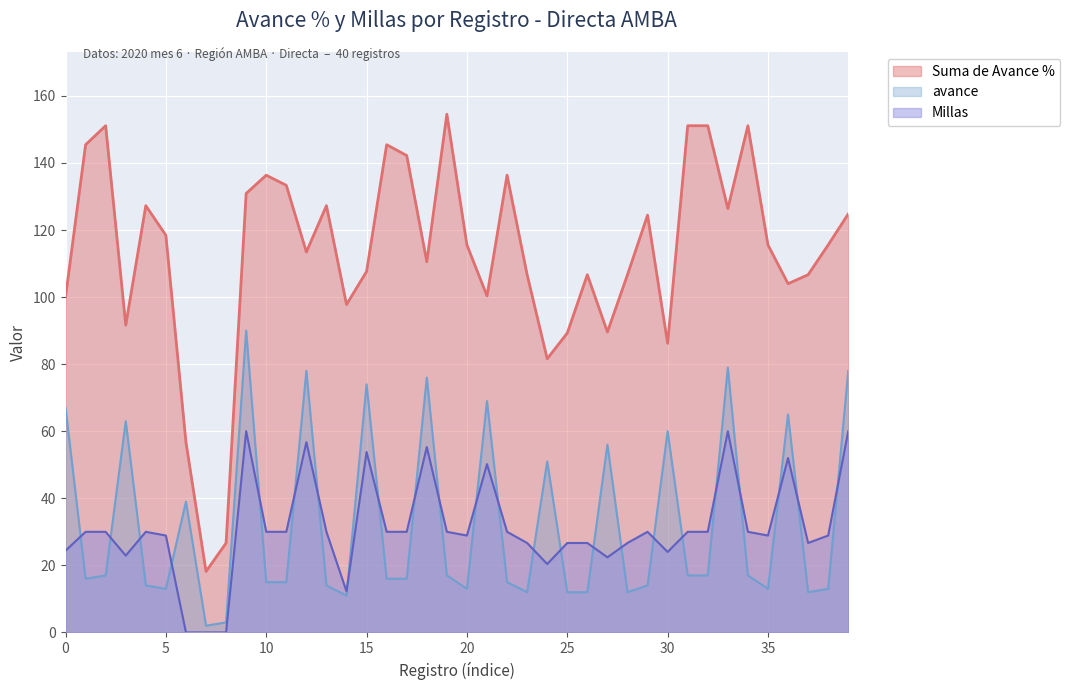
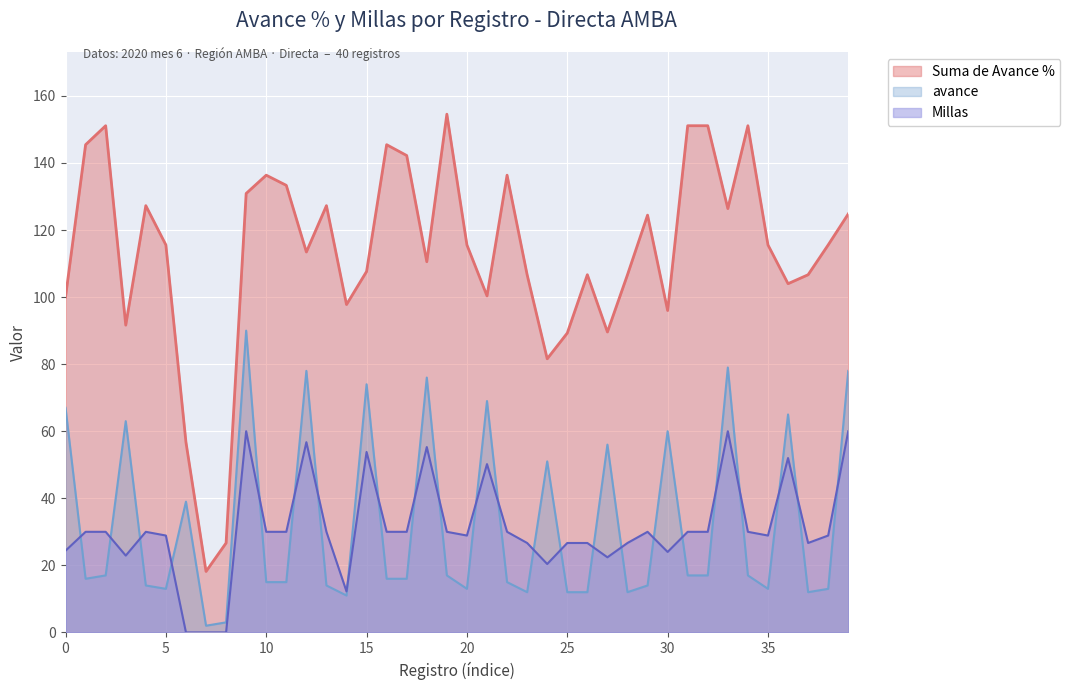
Suma de Avance %, 5: 118 -> 116
Suma de Avance %, 30: 86 -> 96
